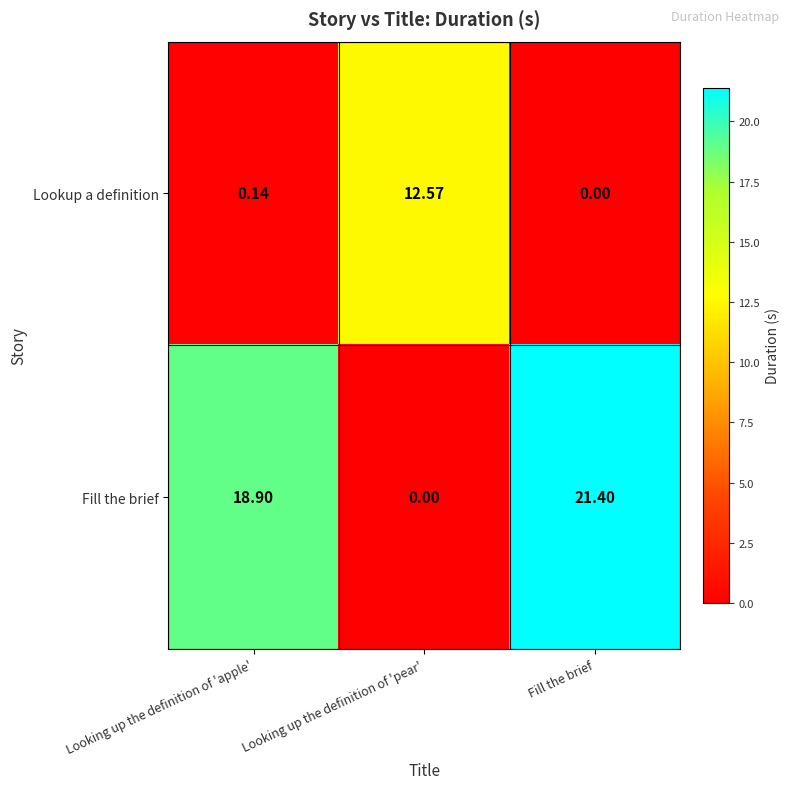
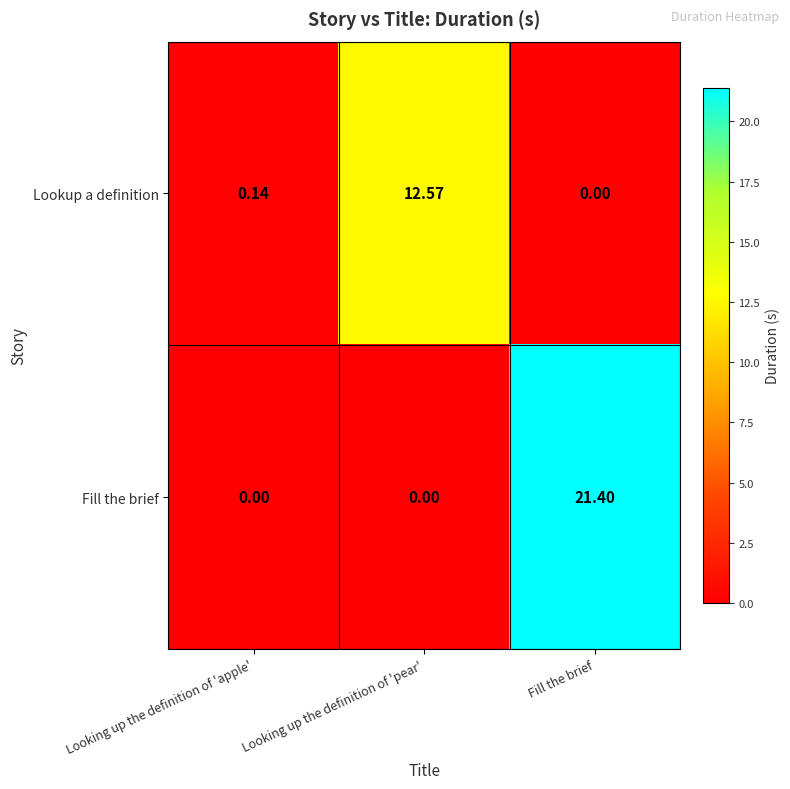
Fill the brief, Looking up the definition of 'apple': 18.90 -> 0.00
